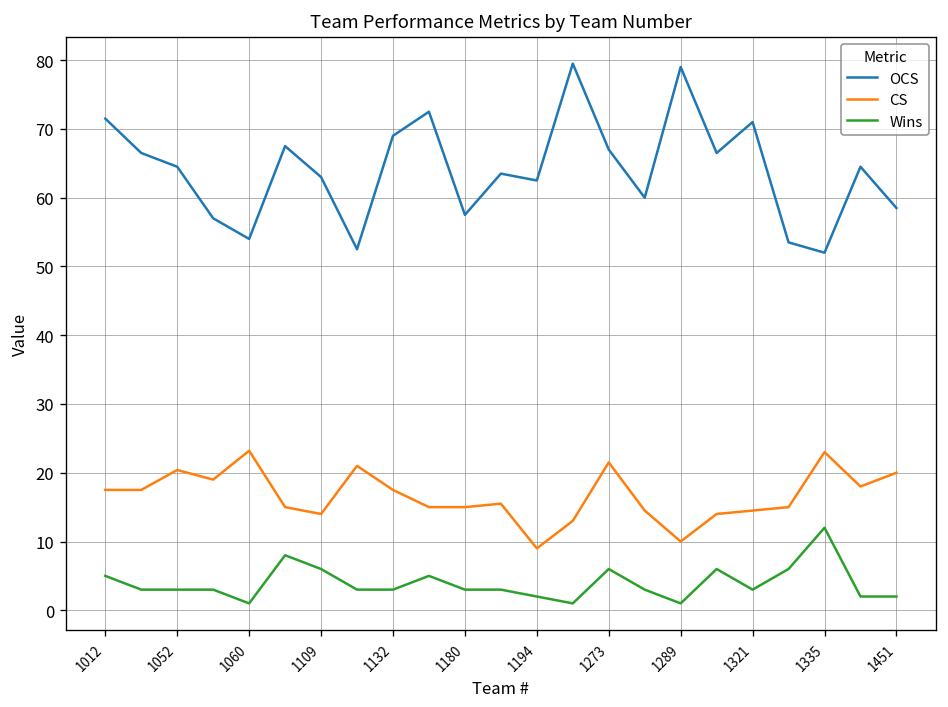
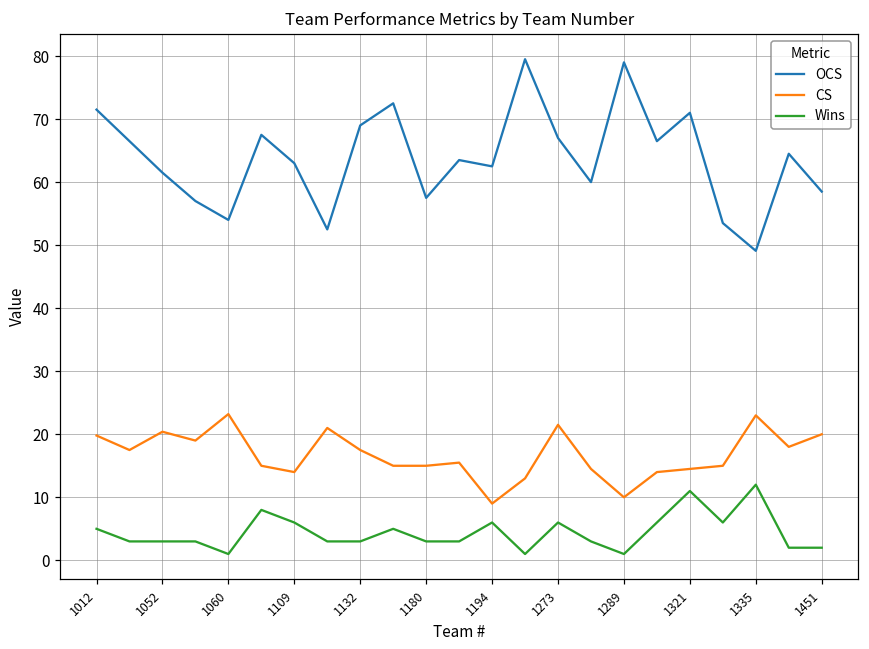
CS, 1012: 18 -> 20
OCS, 1052: 65 -> 62
Wins, 1194: 2 -> 6
Wins, 1321: 3 -> 11
OCS, 1335: 52 -> 49
